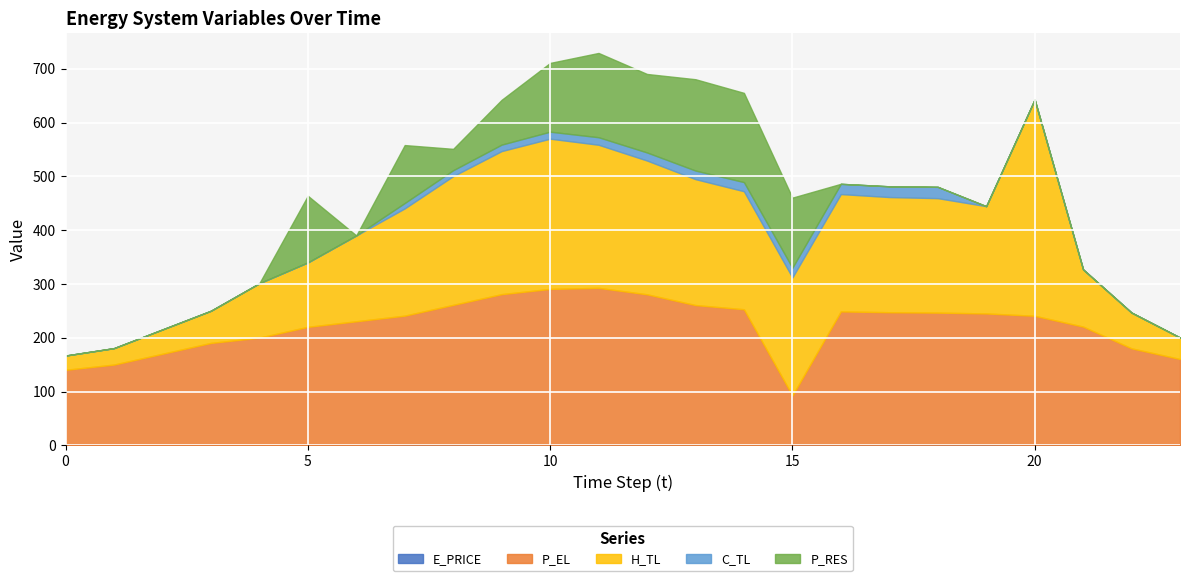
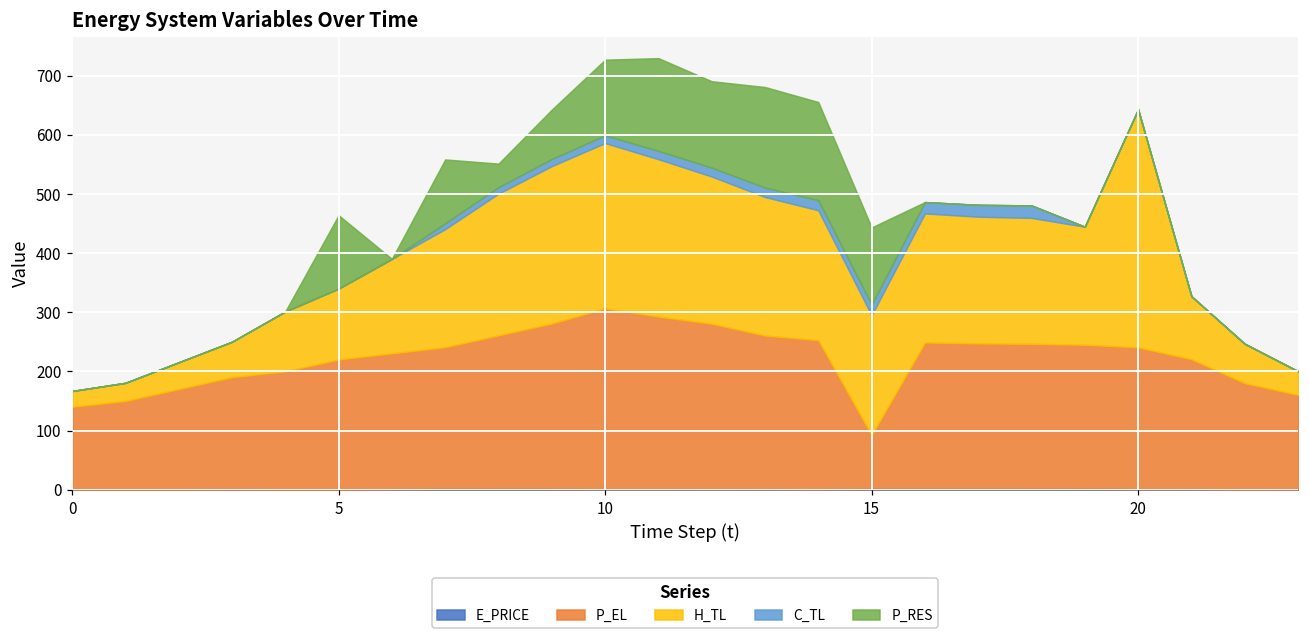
P_EL, 10: 290 -> 310
H_TL, 15: 220 -> 200
